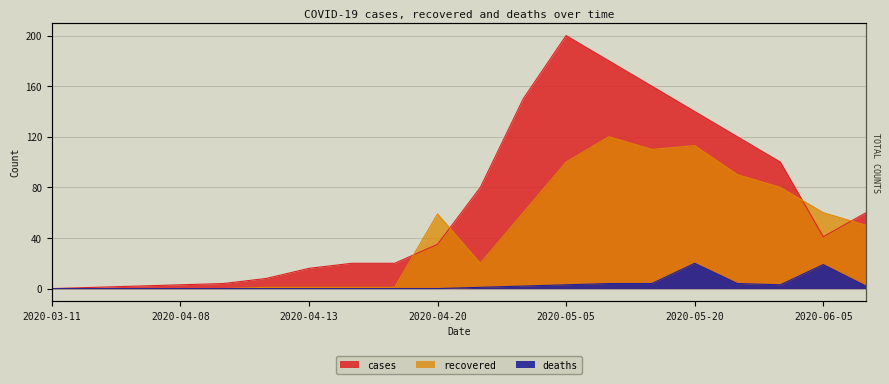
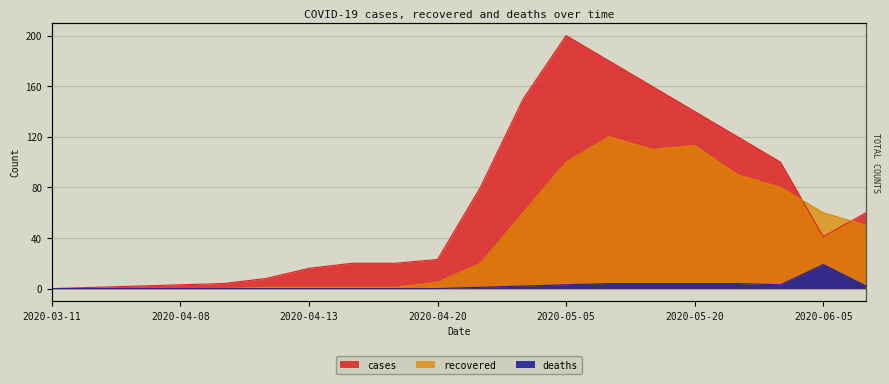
cases, 2020-04-20: 35 -> 23
recovered, 2020-04-20: 59 -> 5
deaths, 2020-05-20: 20 -> 4
